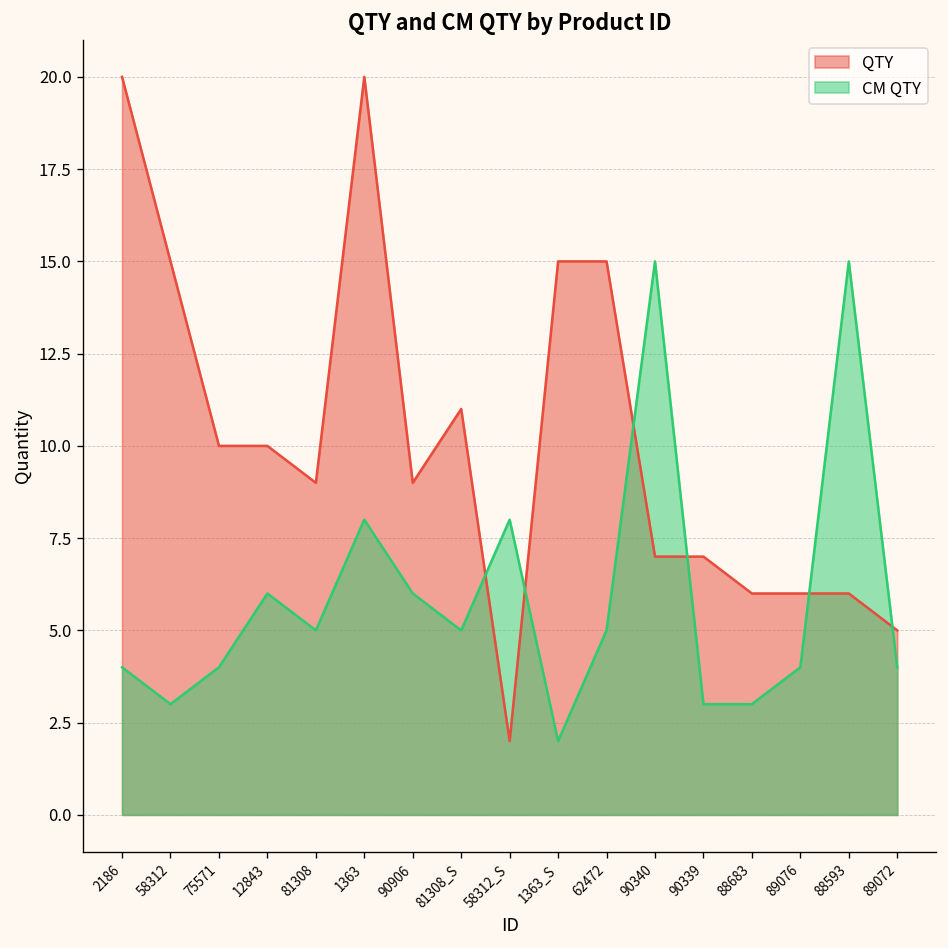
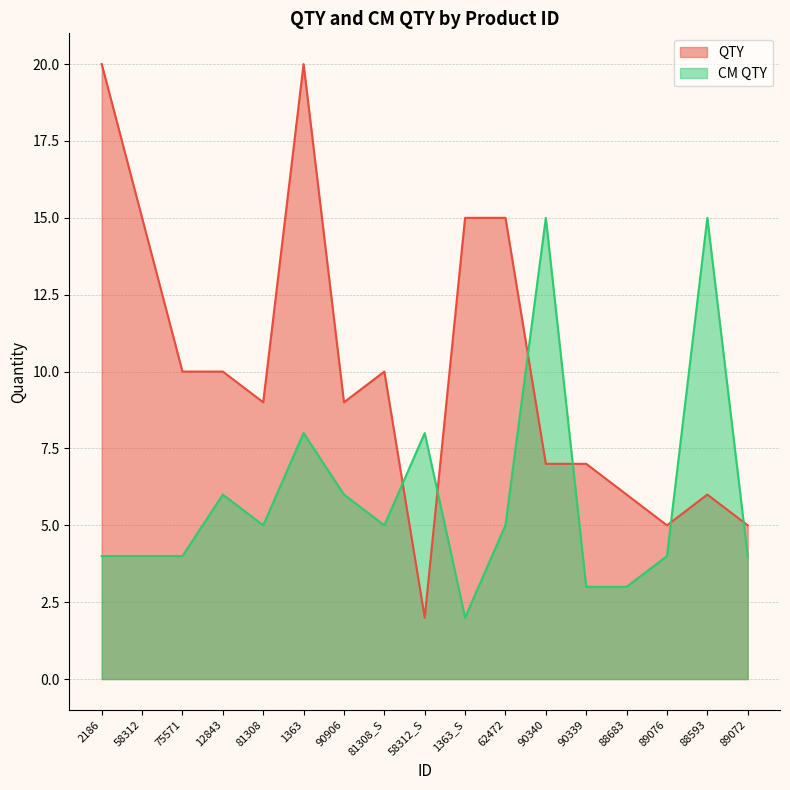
CM QTY, 58312: 3 -> 4
QTY, 81308_S: 11 -> 10
QTY, 89076: 6 -> 5
